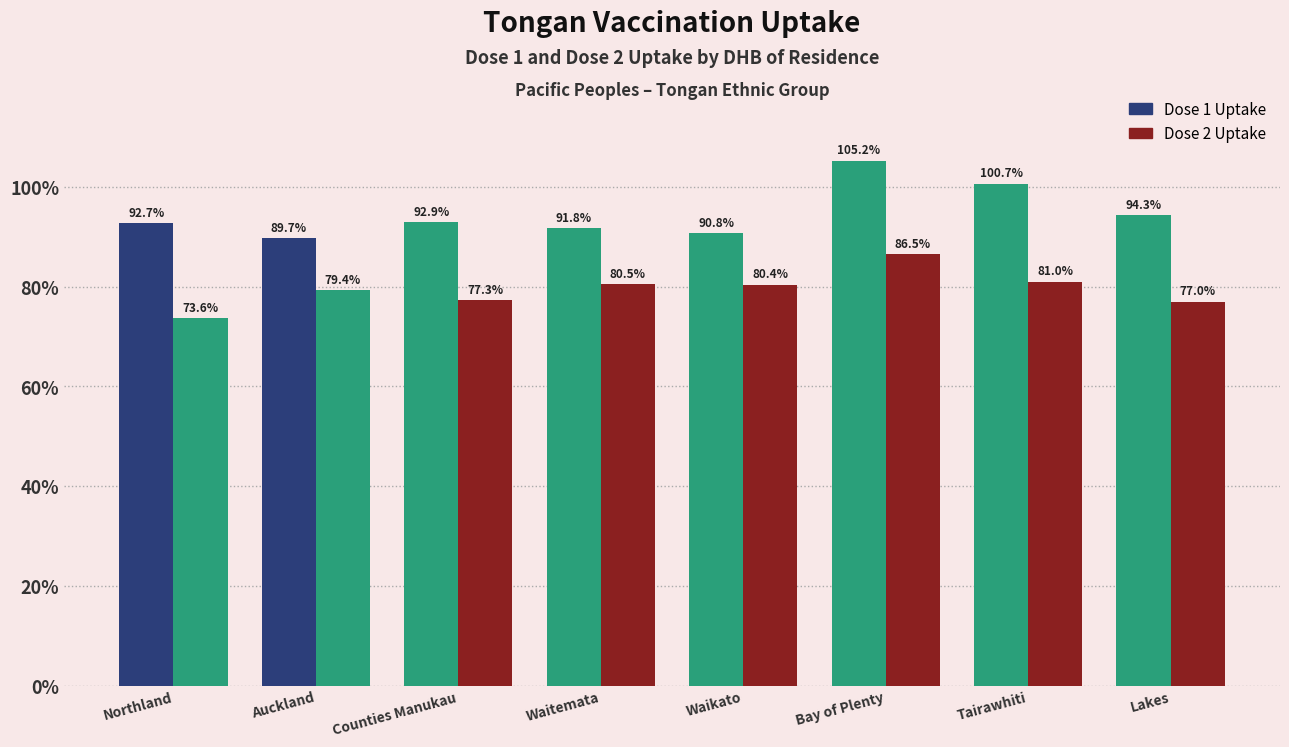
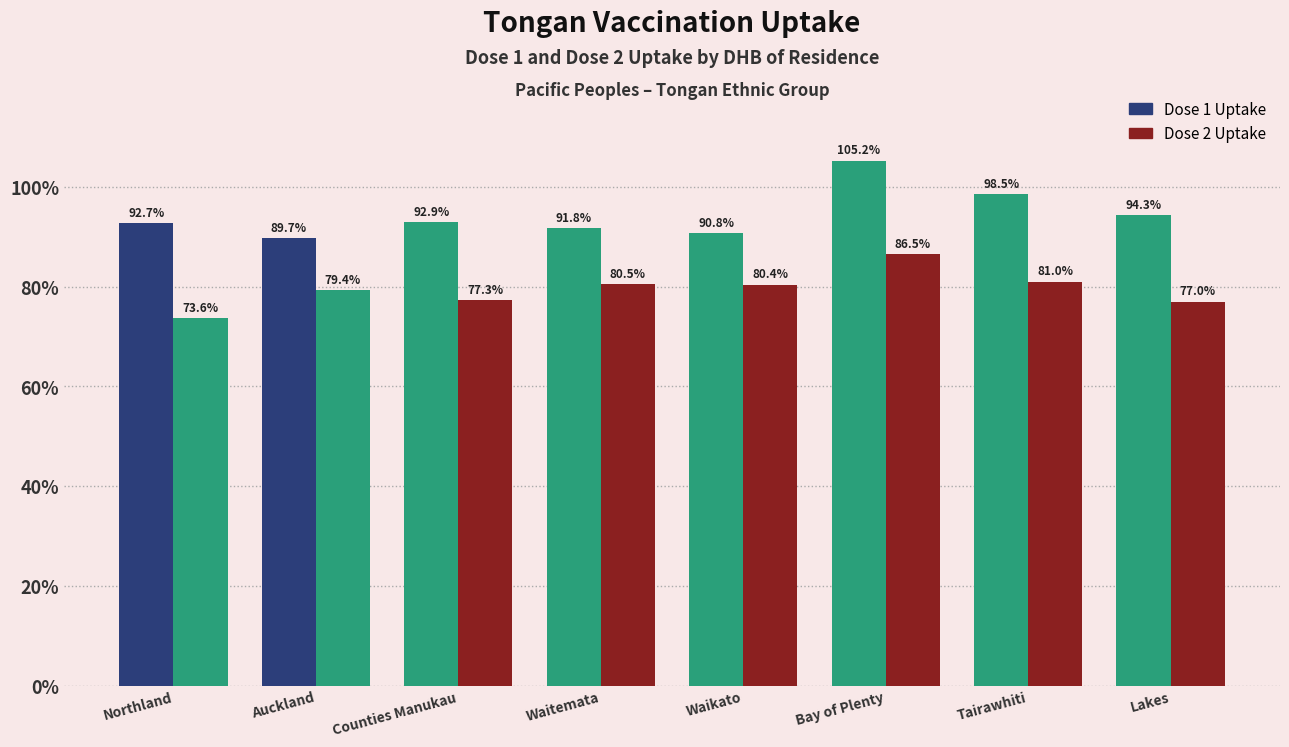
Dose 1 Uptake, Tairawhiti: 100.7% -> 98.5%
